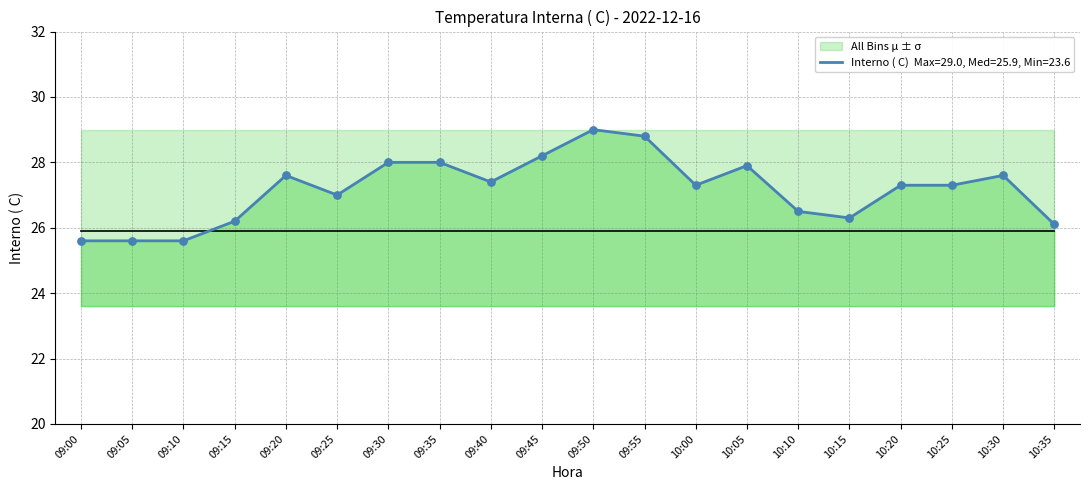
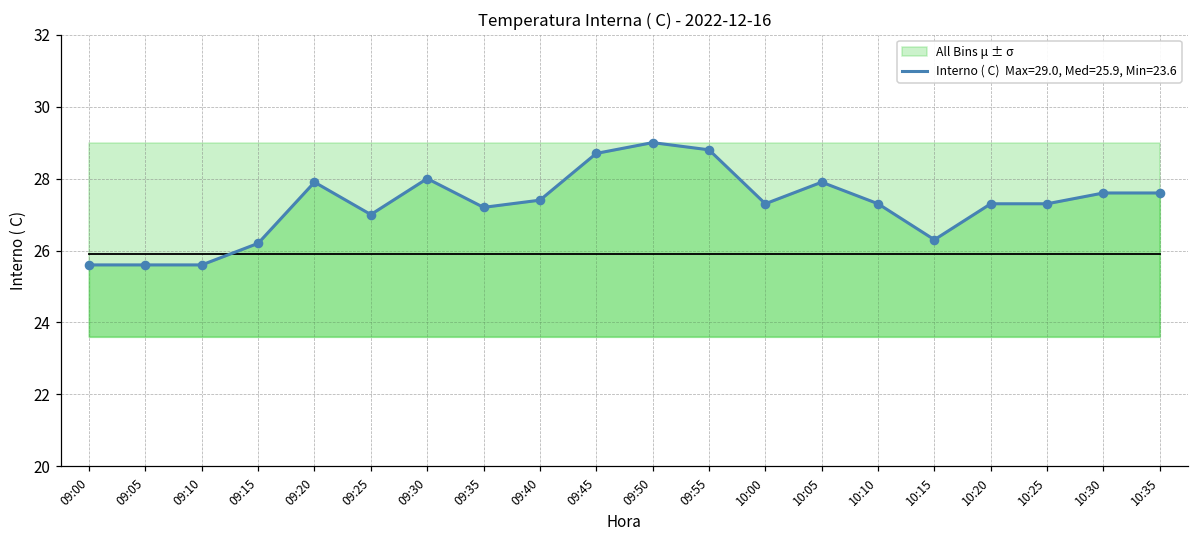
Interno ( C) Max=29.0, Med=25.9, Min=23.6, 09:20: 27.6 -> 27.9
Interno ( C) Max=29.0, Med=25.9, Min=23.6, 09:35: 28.0 -> 27.2
Interno ( C) Max=29.0, Med=25.9, Min=23.6, 09:45: 28.2 -> 28.7
Interno ( C) Max=29.0, Med=25.9, Min=23.6, 10:10: 26.5 -> 27.3
Interno ( C) Max=29.0, Med=25.9, Min=23.6, 10:35: 26.1 -> 27.6
